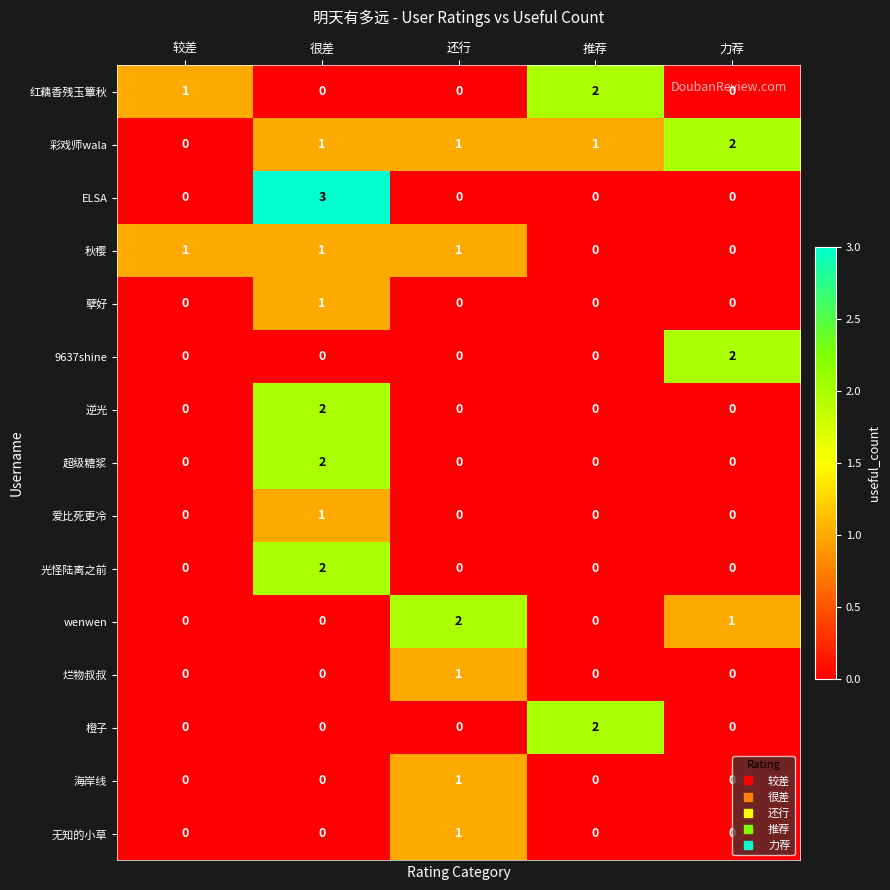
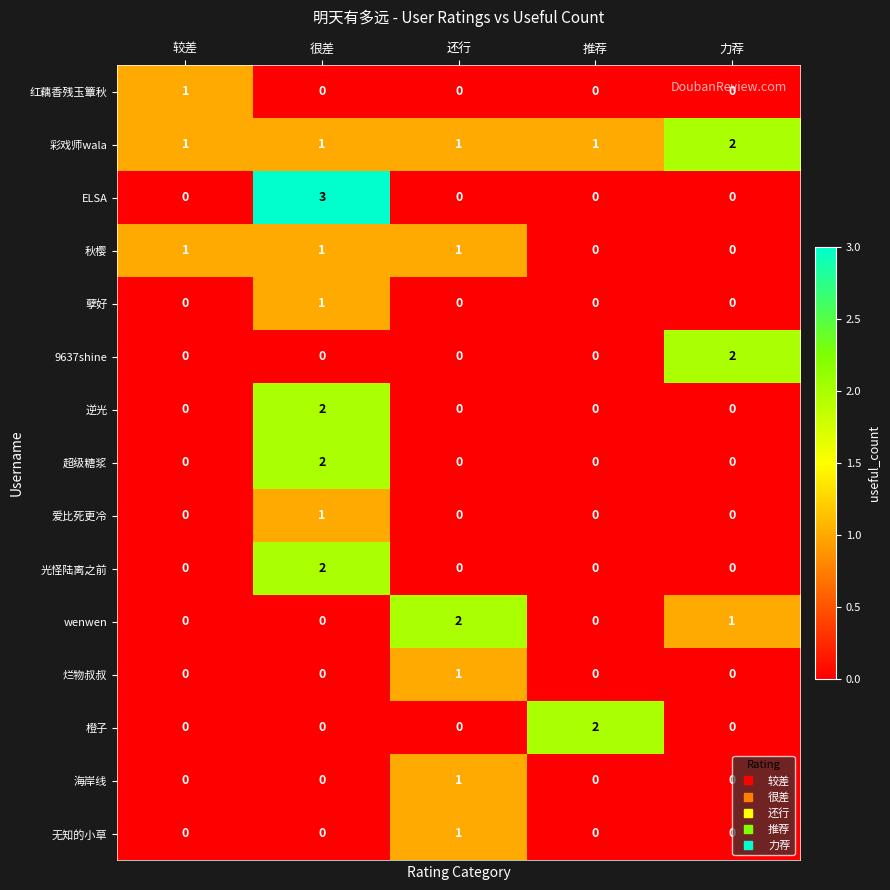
红藕香残玉簟秋, 推荐: 2 -> 0
彩戏师wala, 较差: 0 -> 1
